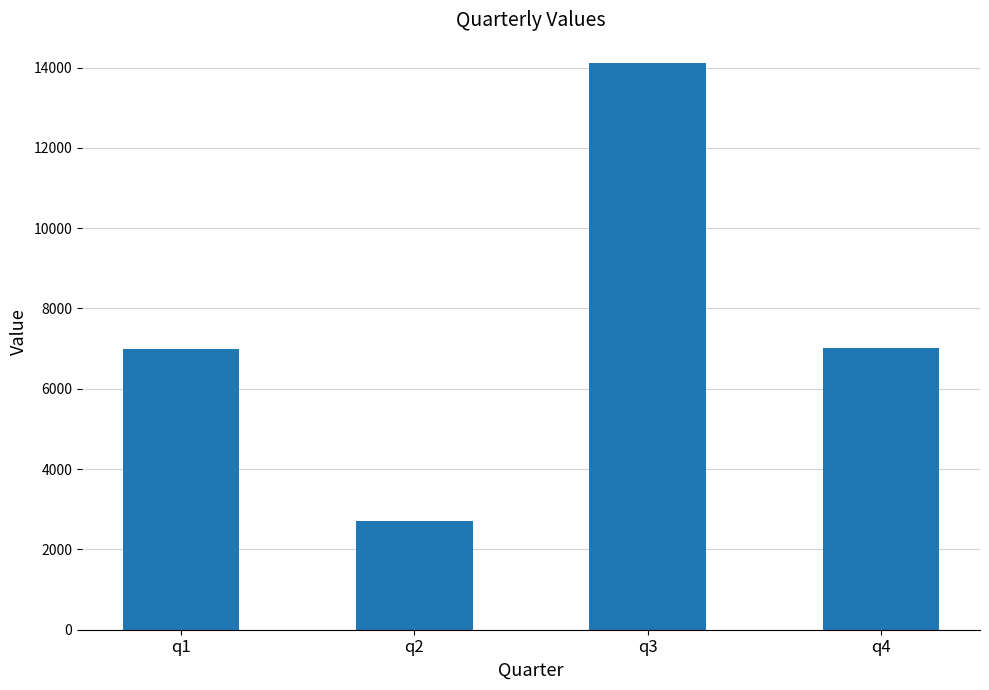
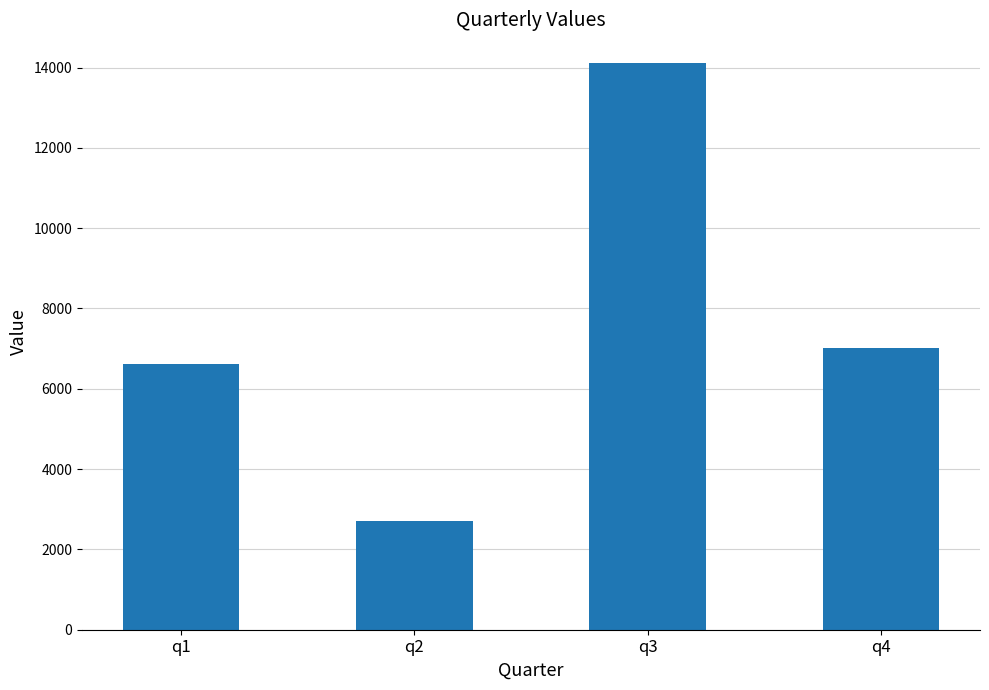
q1: 7000 -> 6600
